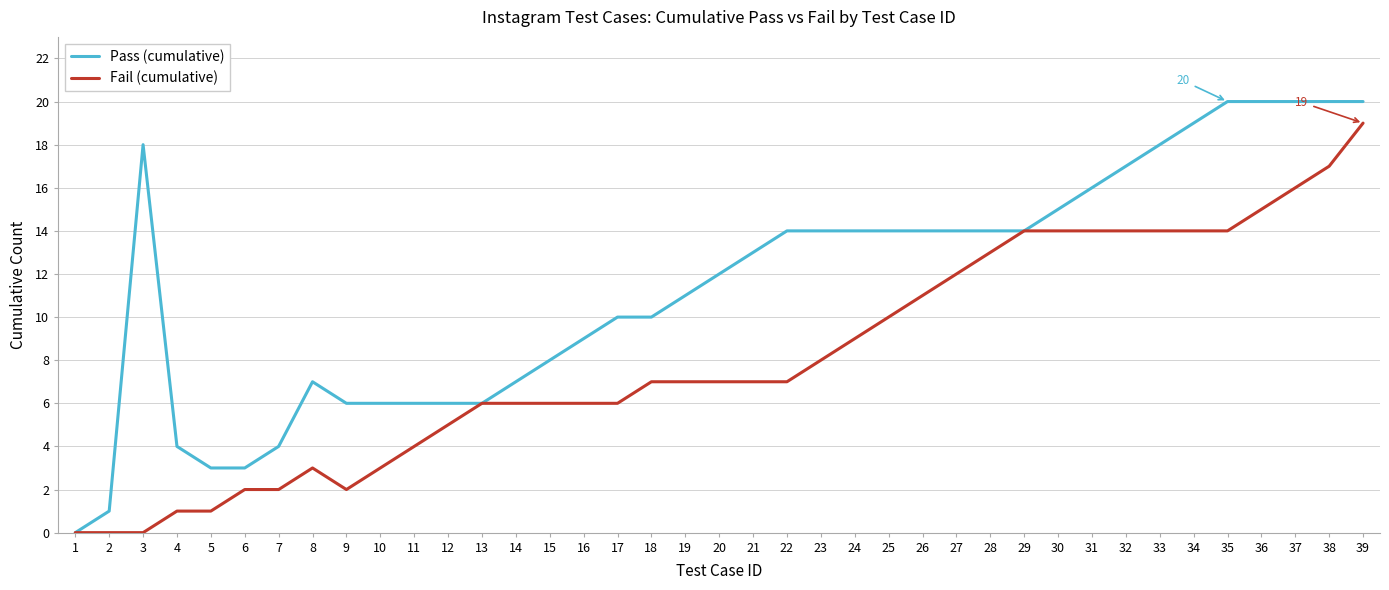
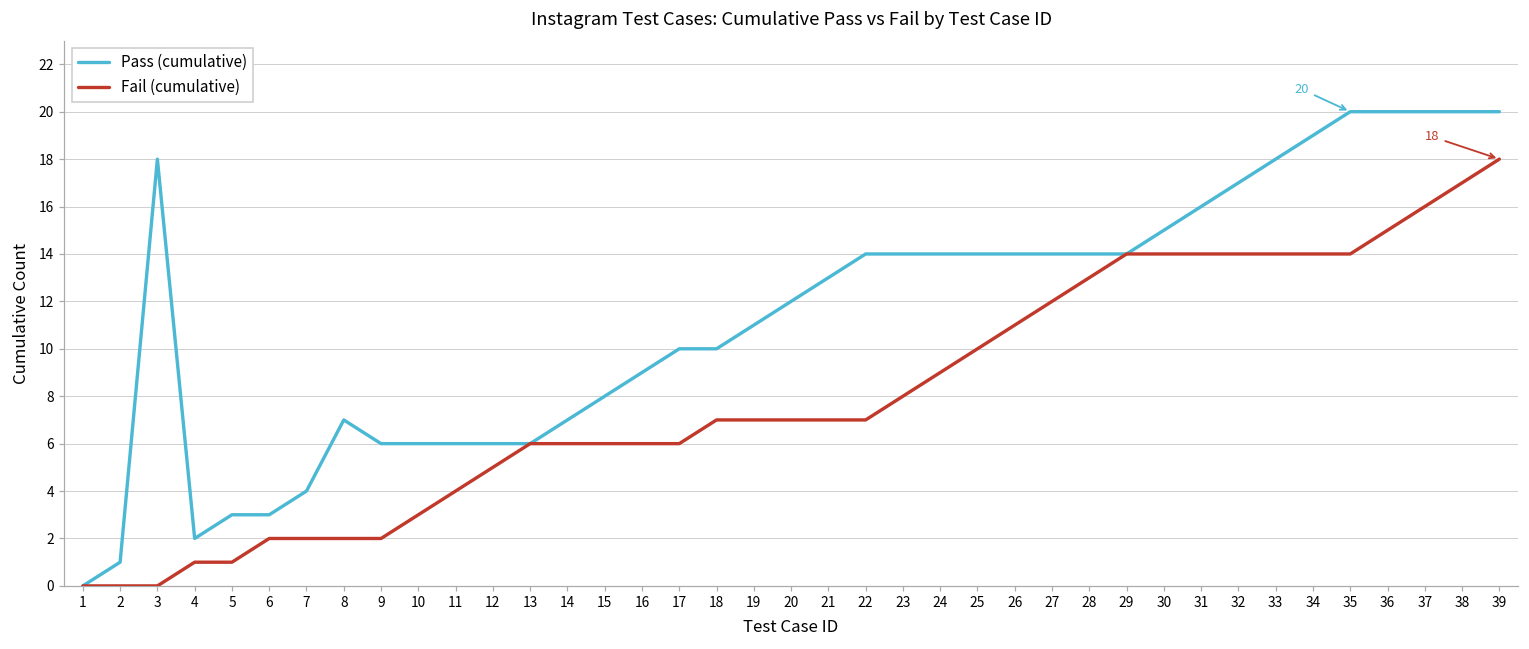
Pass (cumulative), 4: 4 -> 2
Fail (cumulative), 8: 3 -> 2
Fail (cumulative), 39: 19 -> 18
